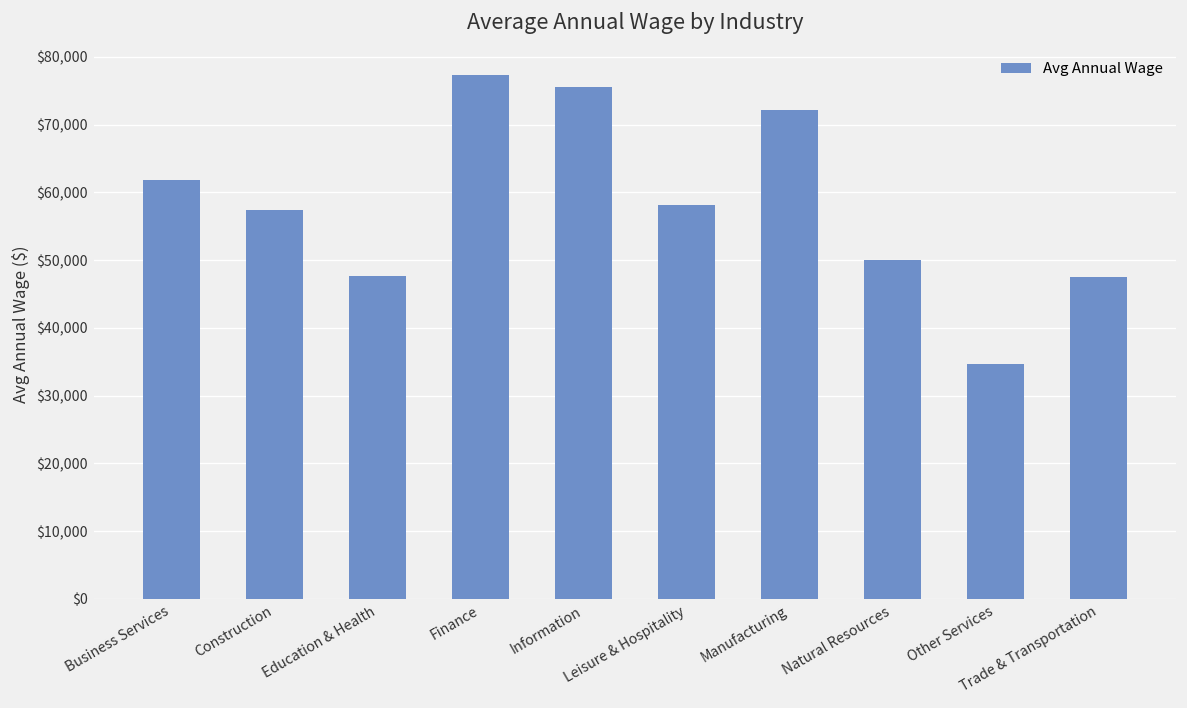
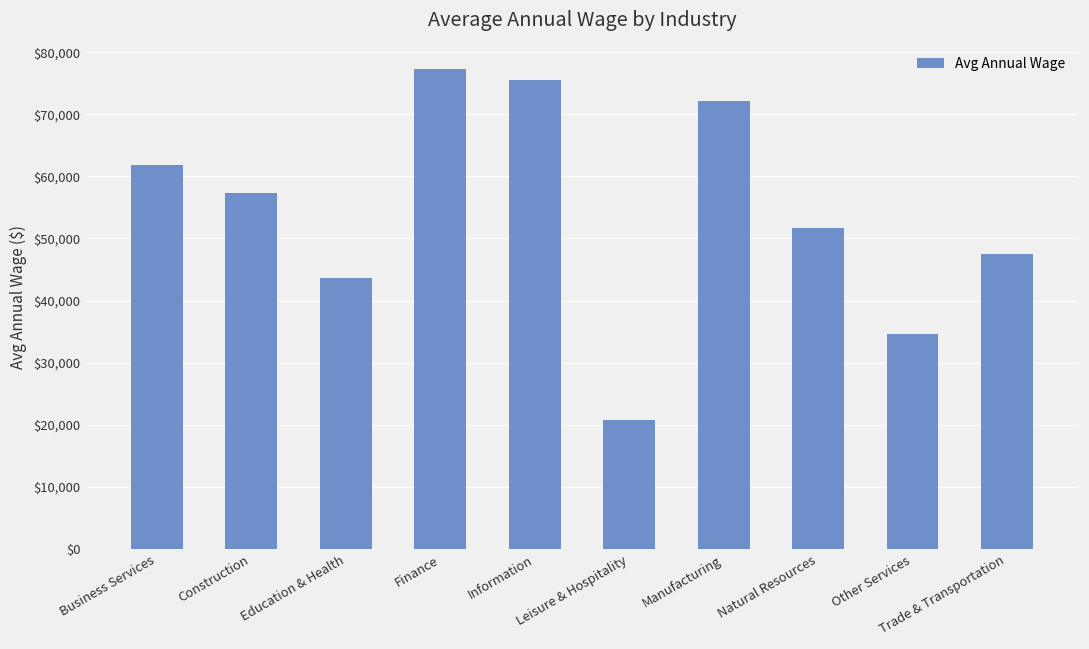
Education & Health: $48,000 -> $44,000
Leisure & Hospitality: $58,000 -> $21,000
Natural Resources: $50,000 -> $52,000
